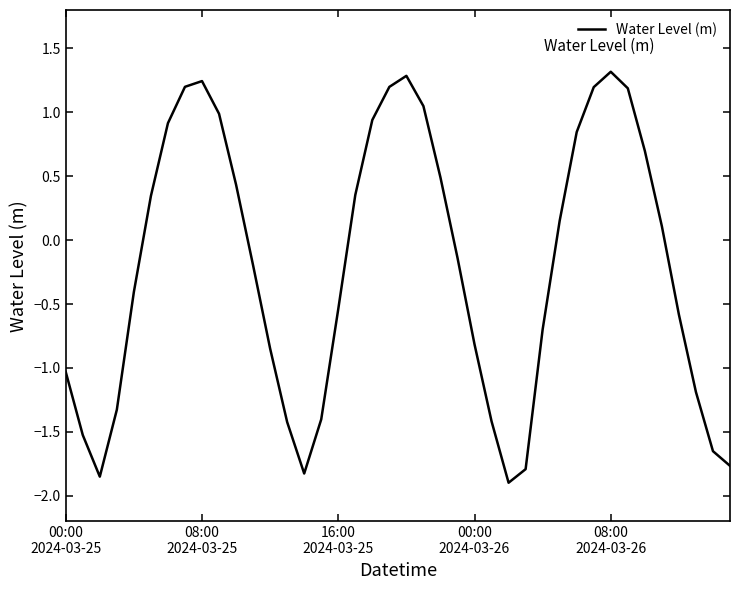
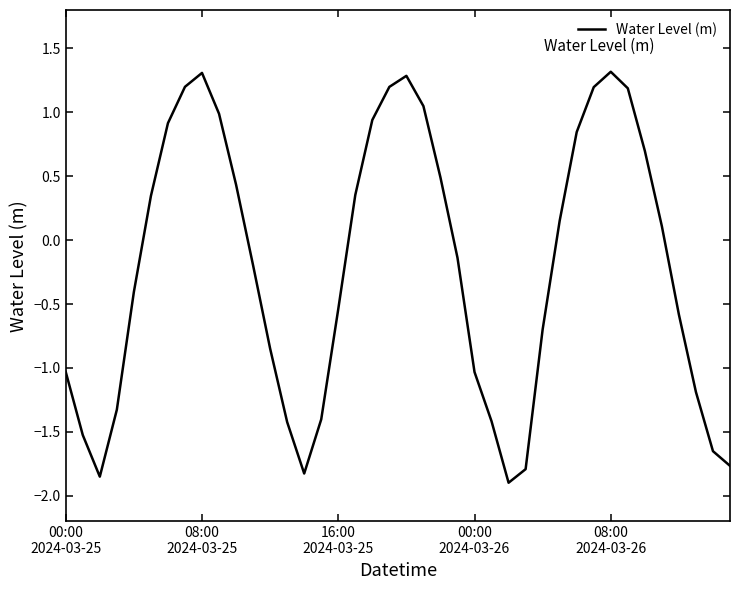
08:00 2024-03-25: 1.24 -> 1.31
00:00 2024-03-26: -0.82 -> -1.03
